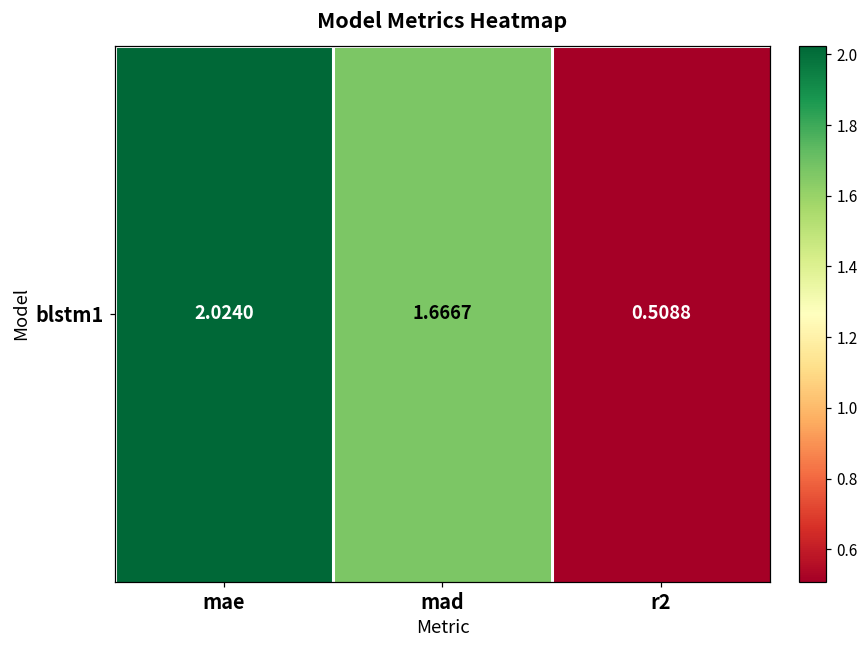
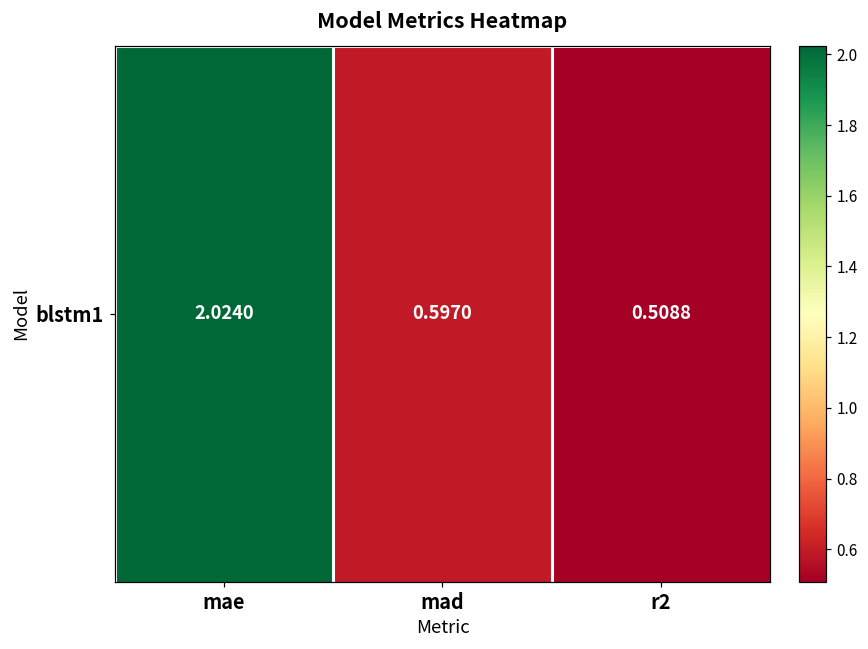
blstm1, mad: 1.6667 -> 0.5970
